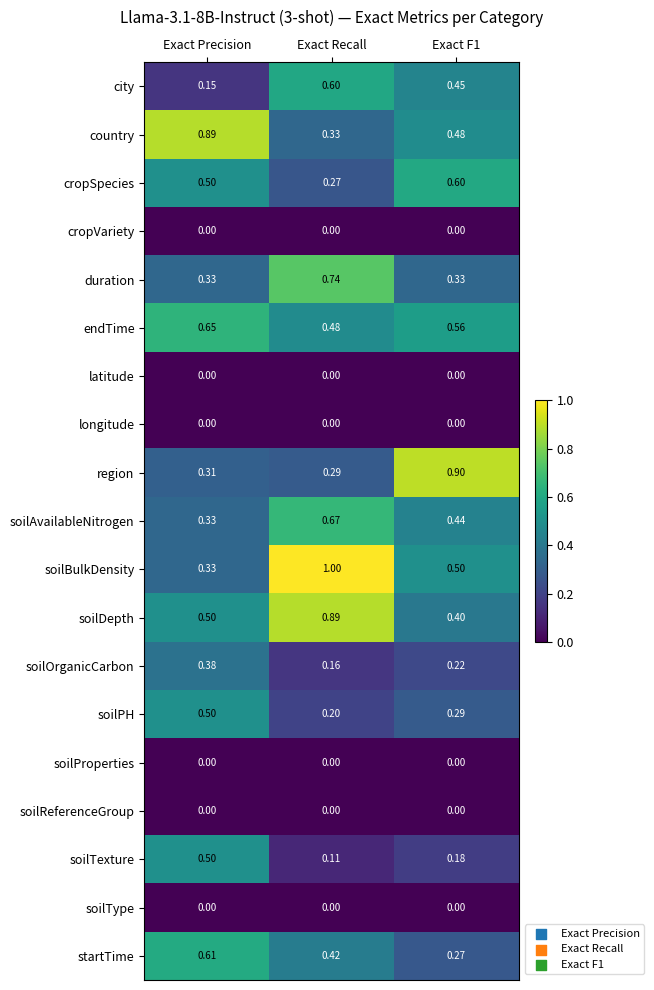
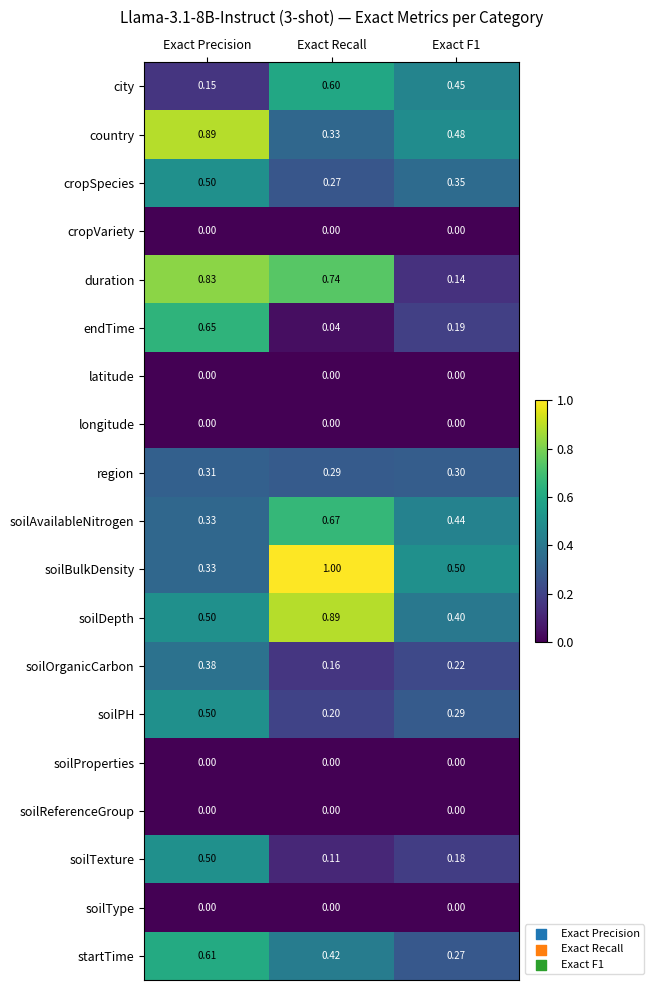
cropSpecies, Exact F1: 0.60 -> 0.35
duration, Exact Precision: 0.33 -> 0.83
duration, Exact F1: 0.33 -> 0.14
endTime, Exact Recall: 0.48 -> 0.04
endTime, Exact F1: 0.56 -> 0.19
region, Exact F1: 0.90 -> 0.30
